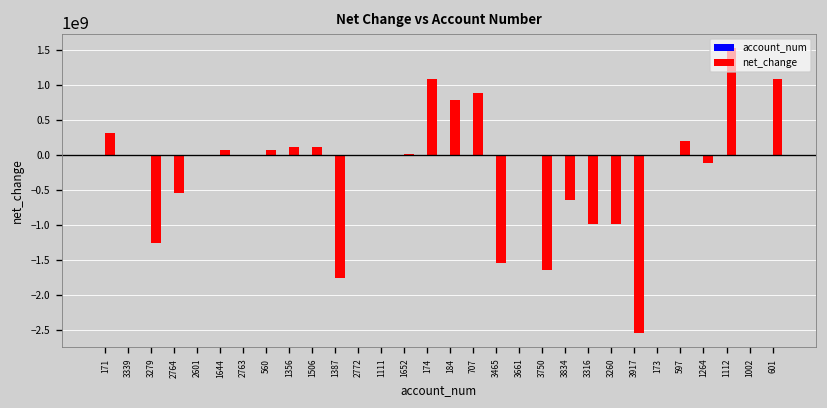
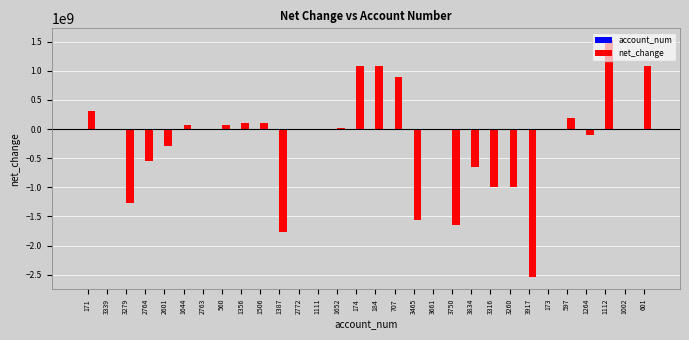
net_change, 2601: 0 -> -300000000
net_change, 184: 800000000 -> 1100000000
